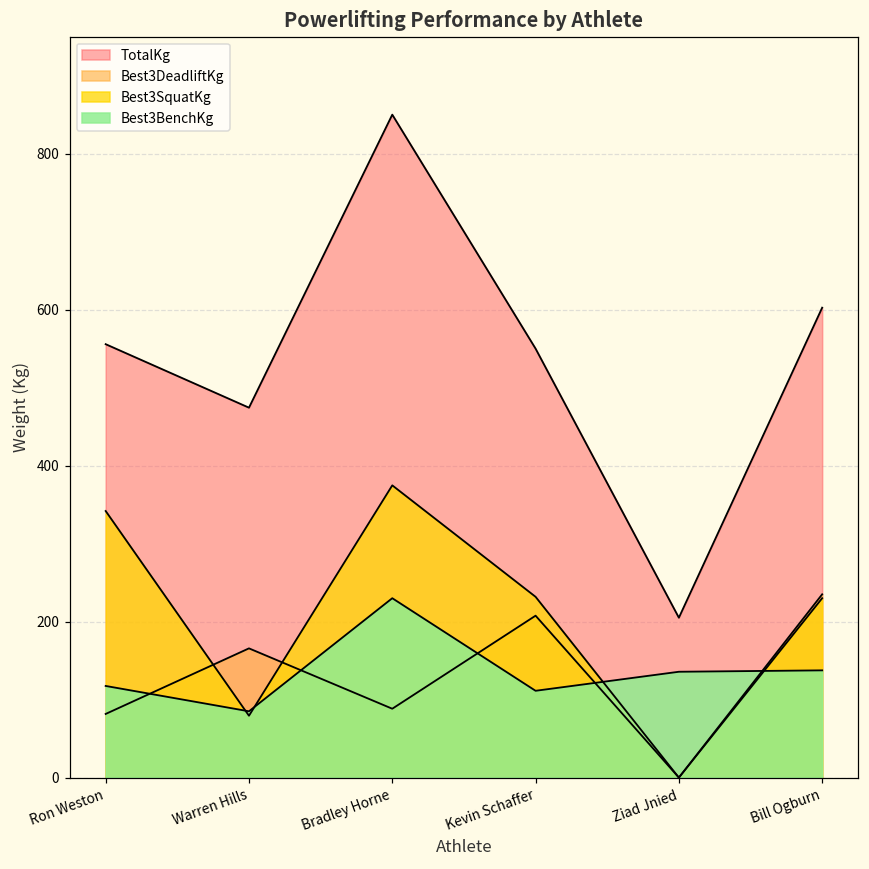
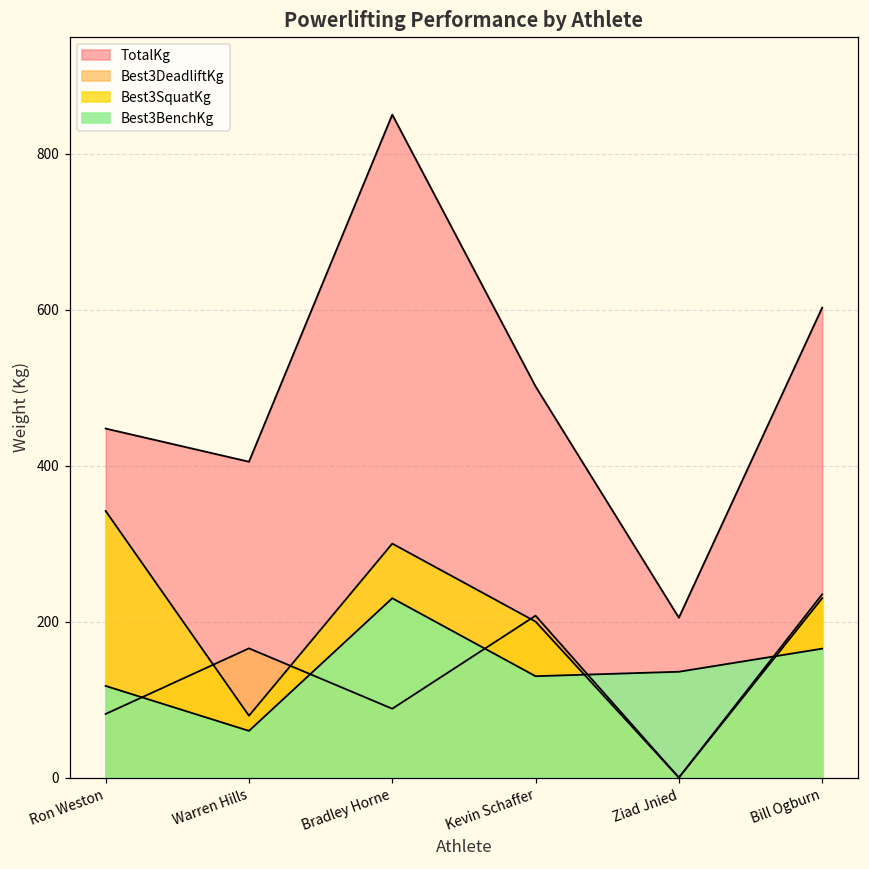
TotalKg, Ron Weston: 560 -> 450
TotalKg, Warren Hills: 470 -> 410
Best3BenchKg, Warren Hills: 90 -> 60
Best3SquatKg, Bradley Horne: 370 -> 300
TotalKg, Kevin Schaffer: 550 -> 500
Best3SquatKg, Kevin Schaffer: 230 -> 200
Best3BenchKg, Kevin Schaffer: 110 -> 130
Best3BenchKg, Bill Ogburn: 140 -> 170
